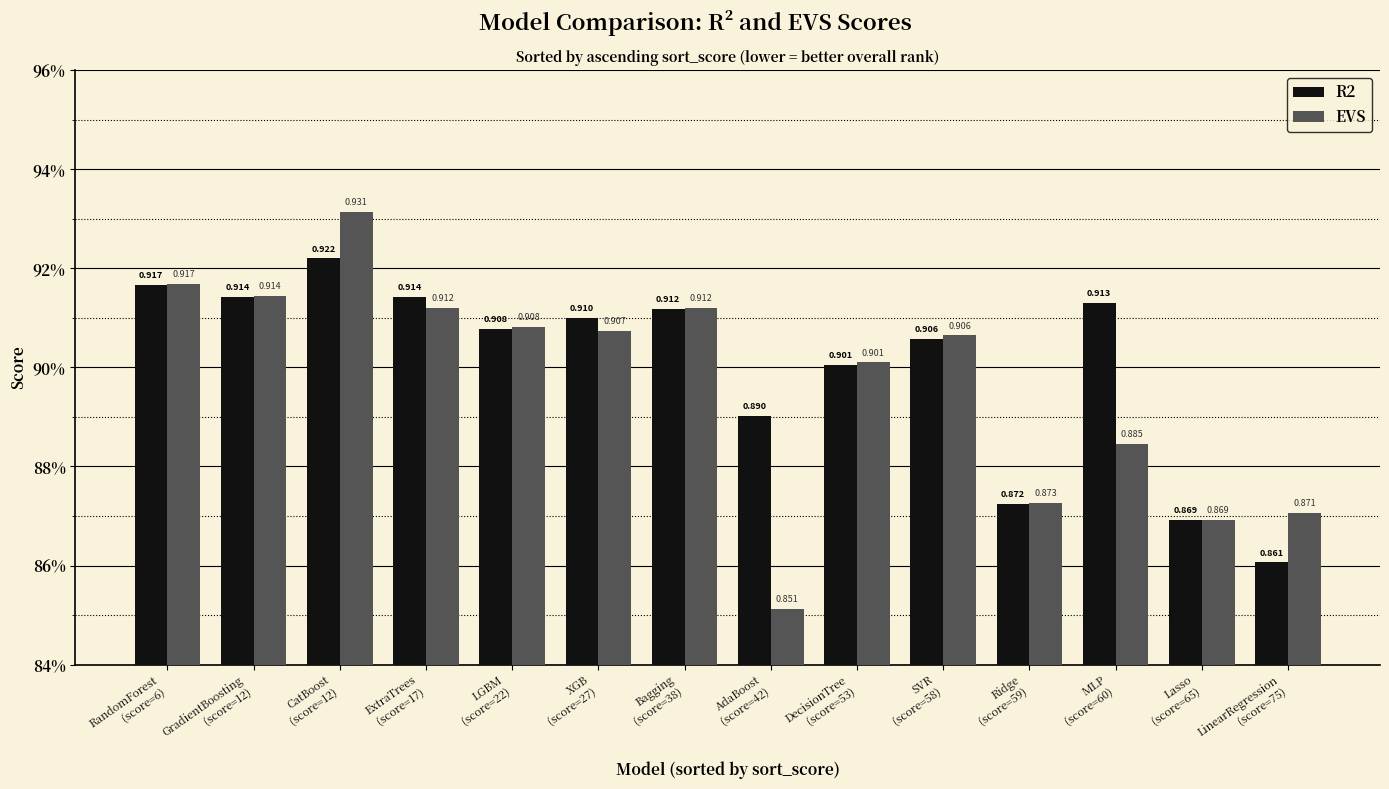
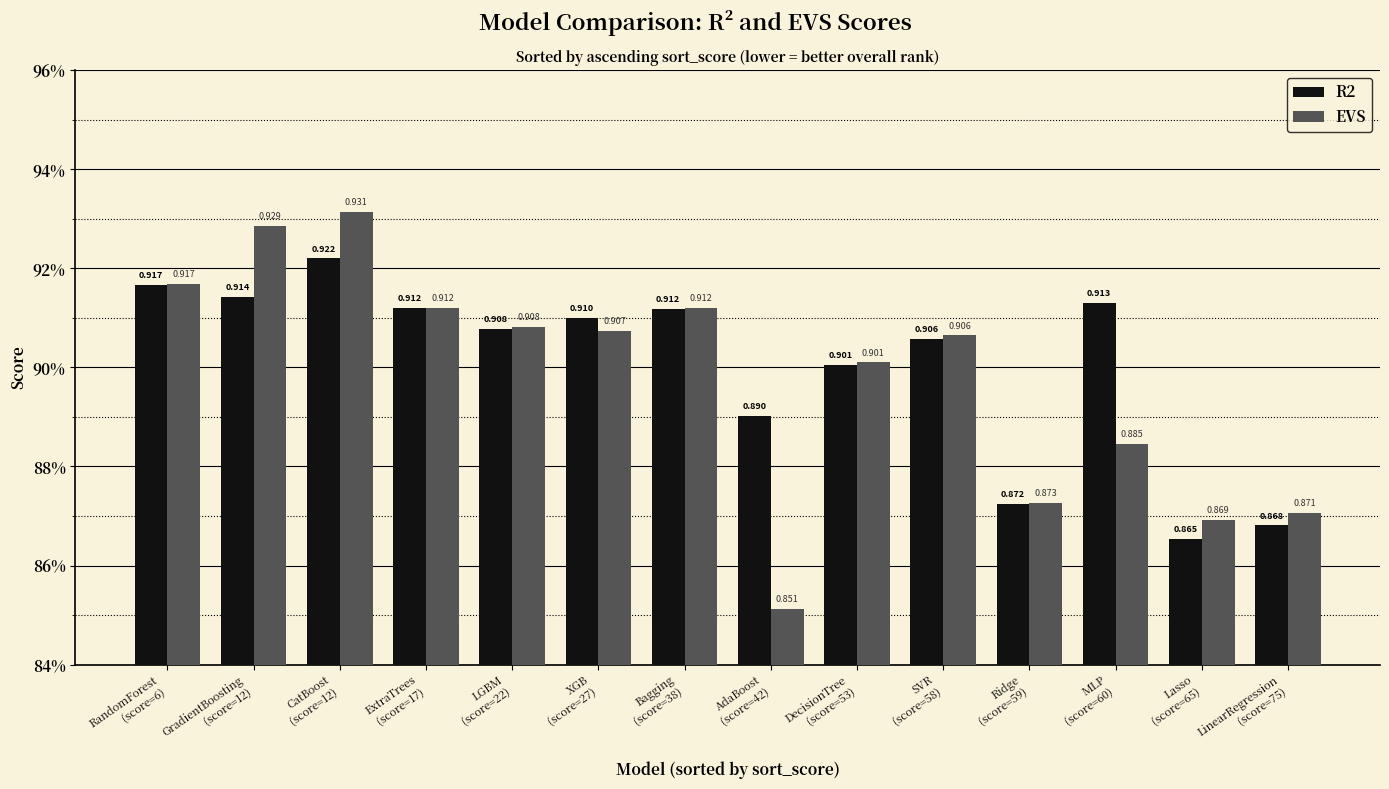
EVS, GradientBoosting (score=12): 0.914 -> 0.929
R2, ExtraTrees (score=17): 0.914 -> 0.912
R2, Lasso (score=65): 0.869 -> 0.865
R2, LinearRegression (score=75): 0.861 -> 0.868
